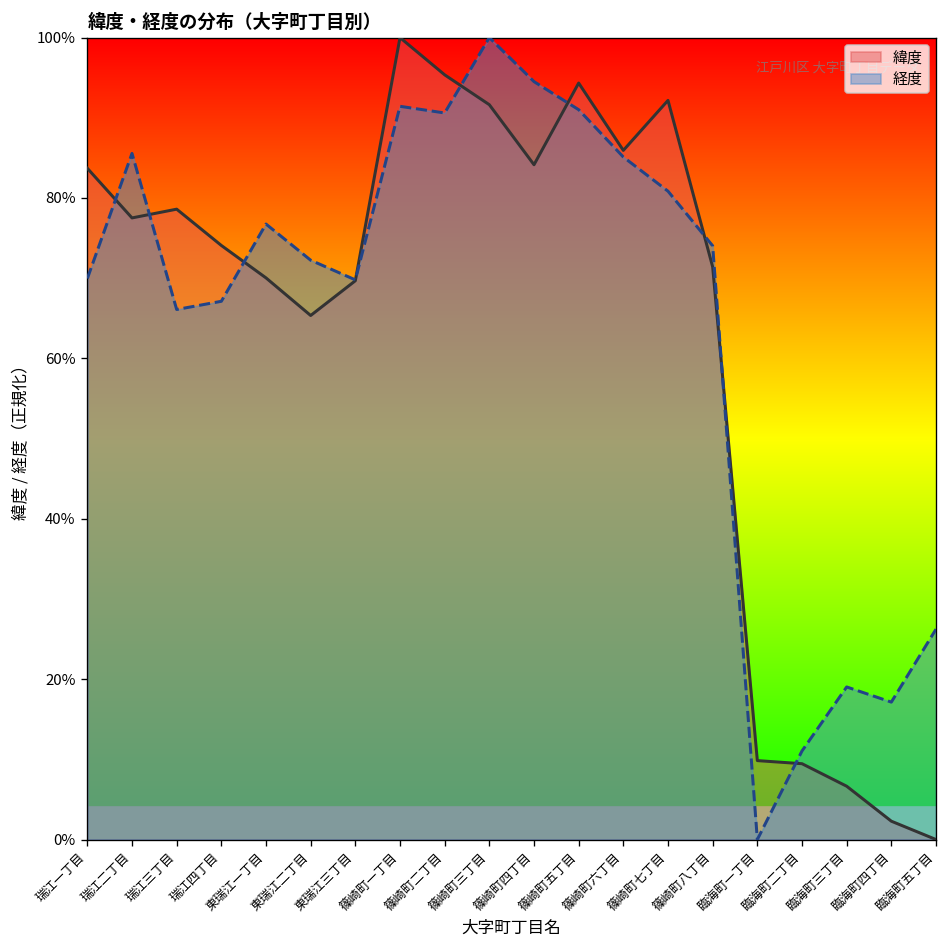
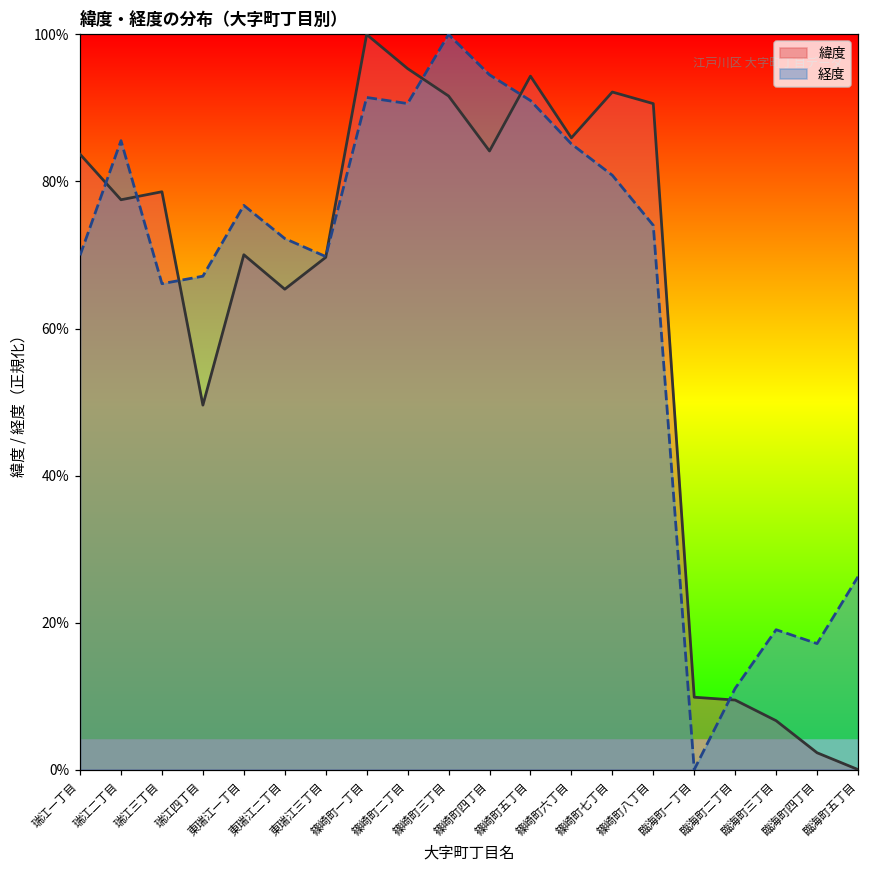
緯度, 瑞江四丁目: 74% -> 50%
緯度, 篠崎町八丁目: 71% -> 91%
